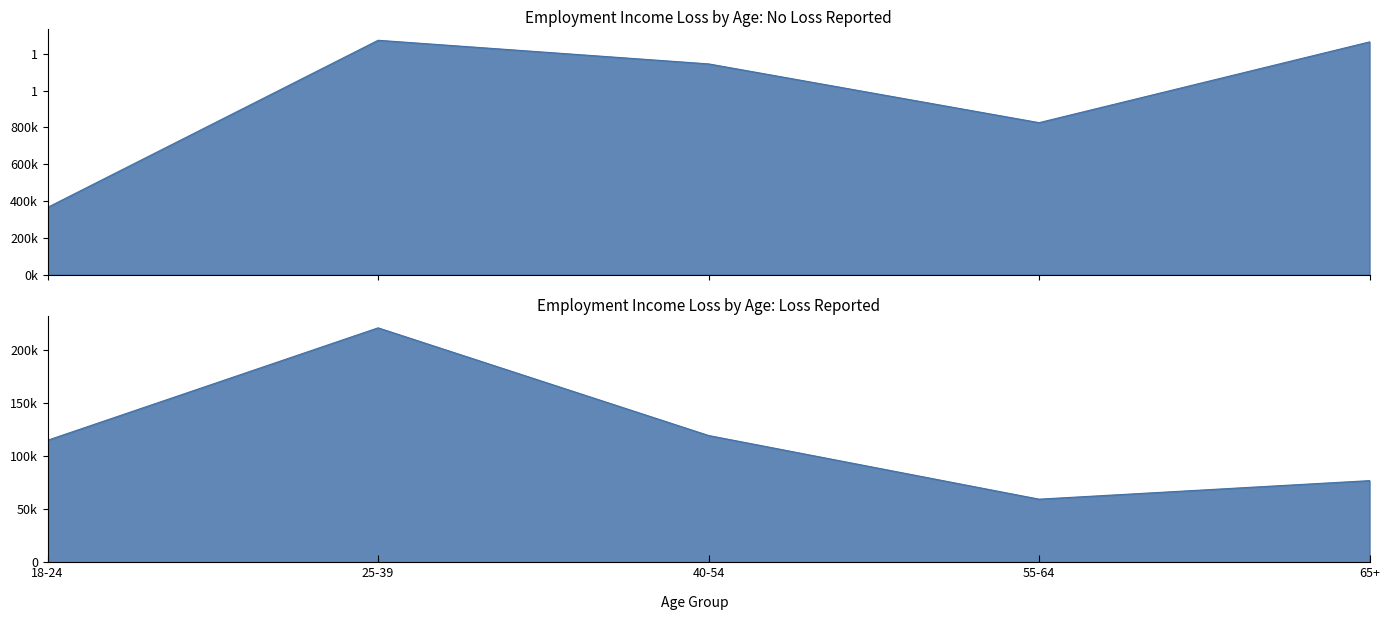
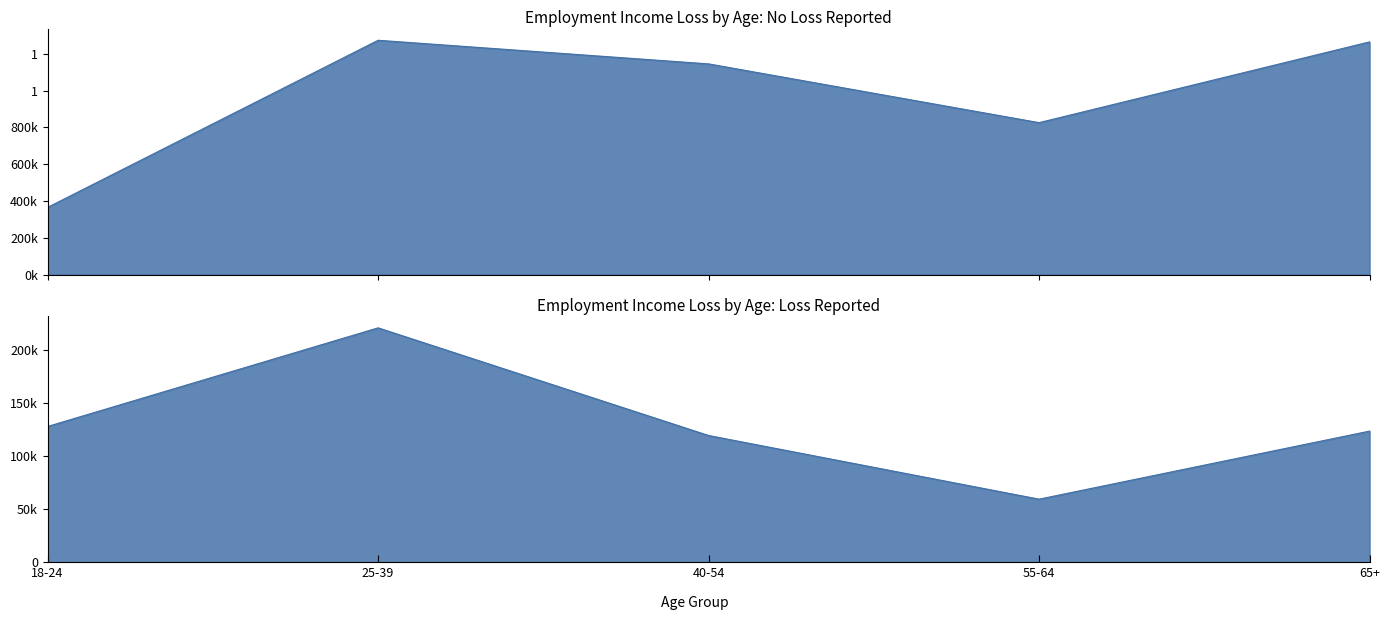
Employment Income Loss by Age: Loss Reported, 18-24: 115000 -> 128000
Employment Income Loss by Age: Loss Reported, 65+: 77000 -> 123000
